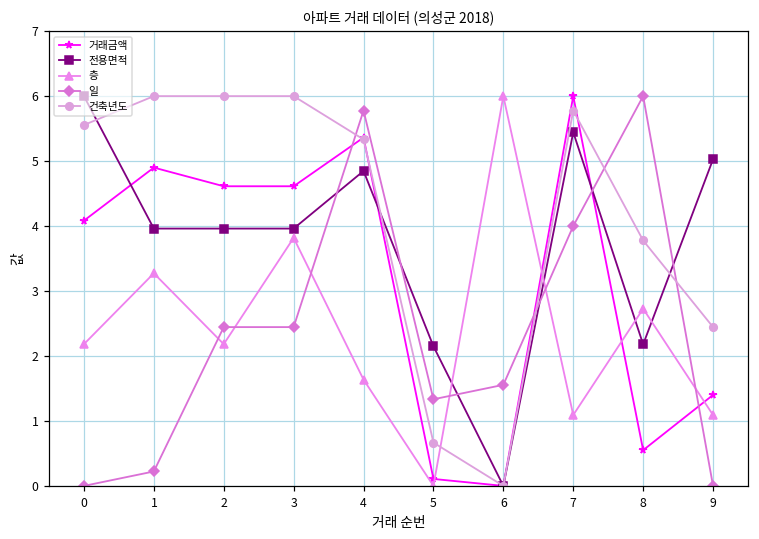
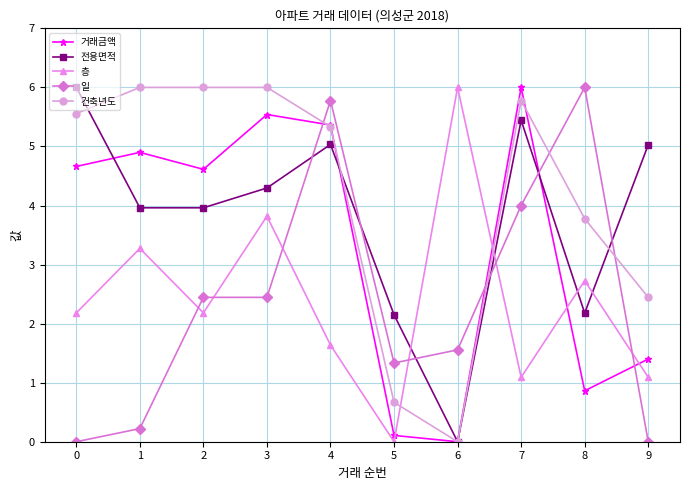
거래금액, 0: 4.1 -> 4.7
거래금액, 3: 4.6 -> 5.5
전용면적, 3: 4.0 -> 4.3
전용면적, 4: 4.8 -> 5.0
거래금액, 8: 0.5 -> 0.9
